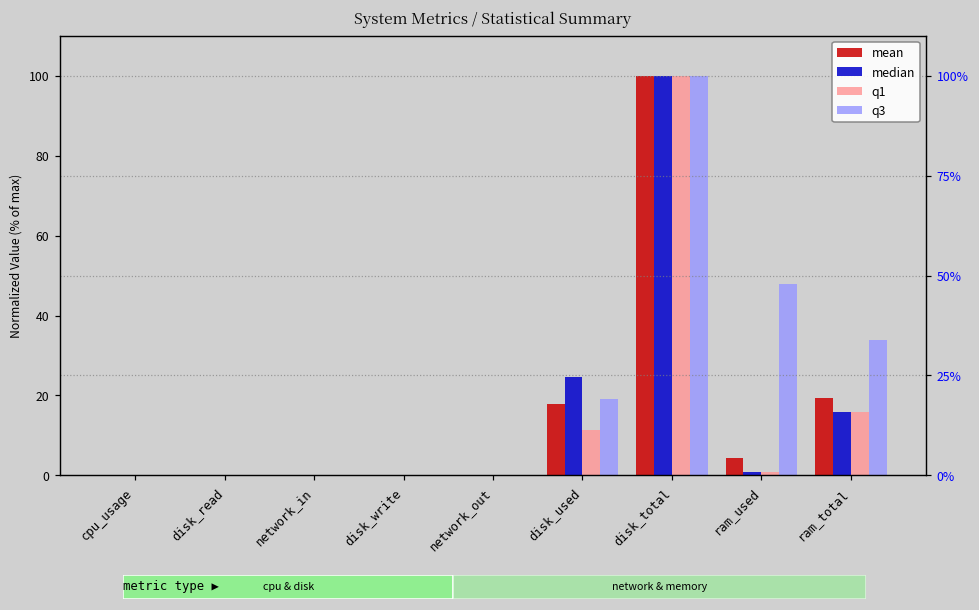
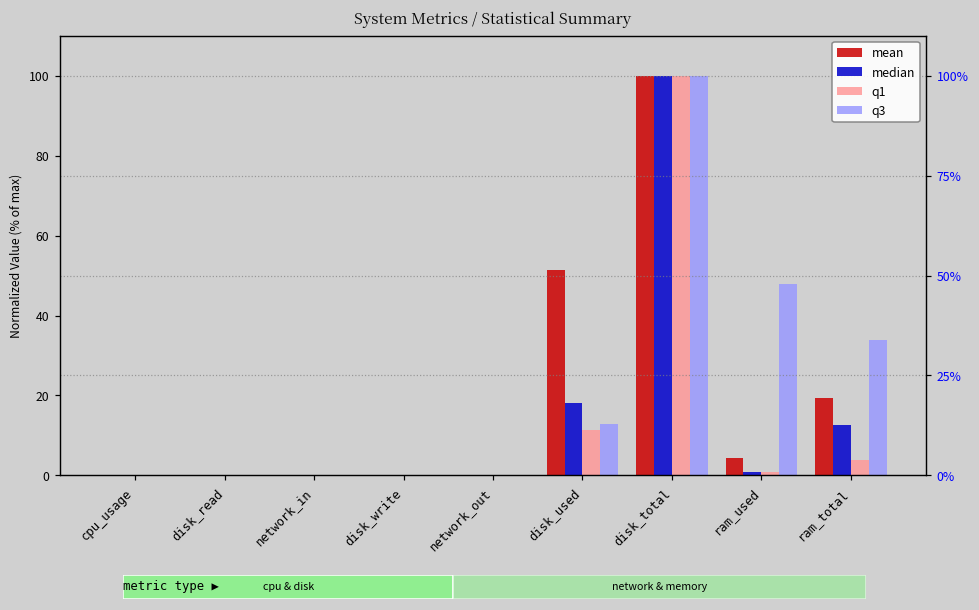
mean, disk_used: 18 -> 51
median, disk_used: 25 -> 18
q3, disk_used: 19 -> 13
median, ram_total: 16 -> 13
q1, ram_total: 16 -> 4
